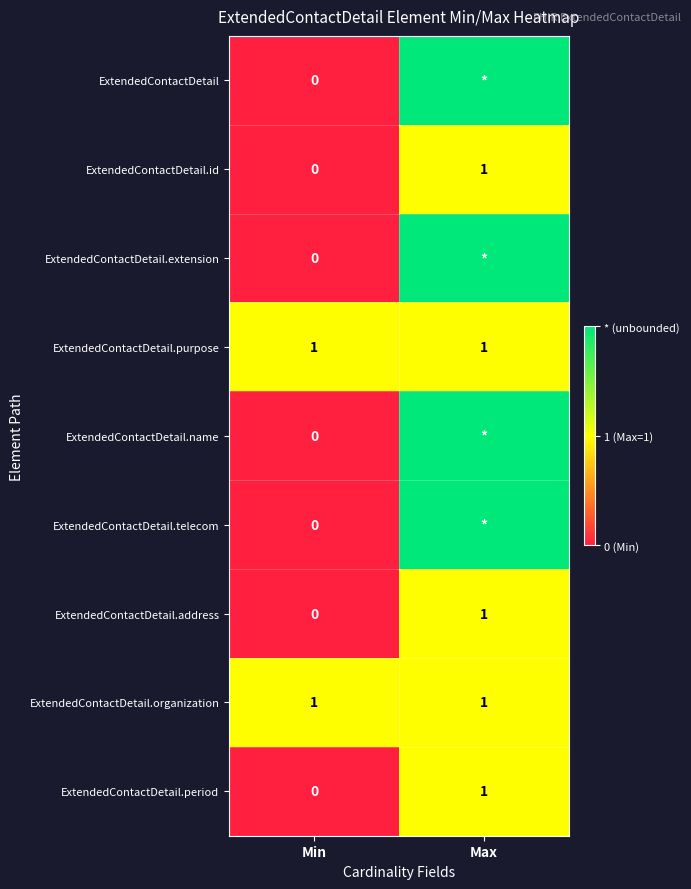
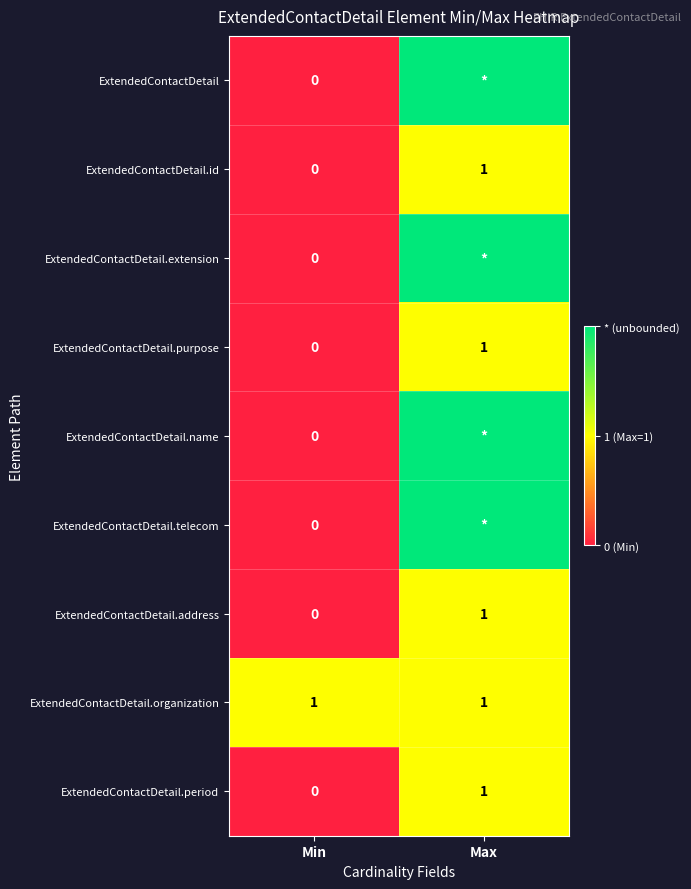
ExtendedContactDetail.purpose, Min: 1 -> 0
